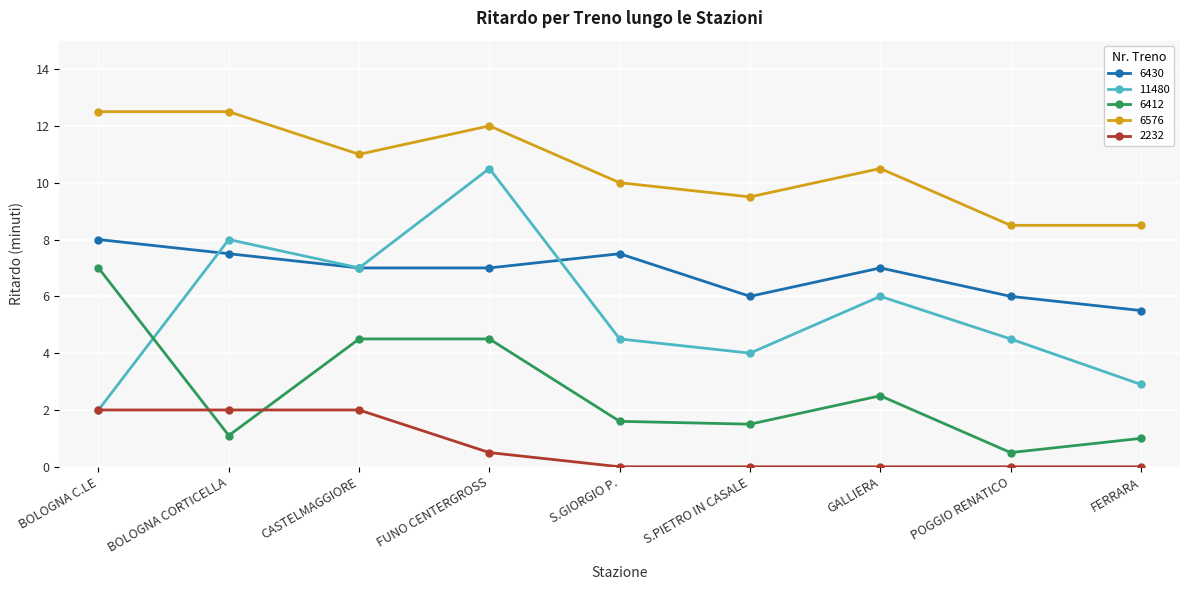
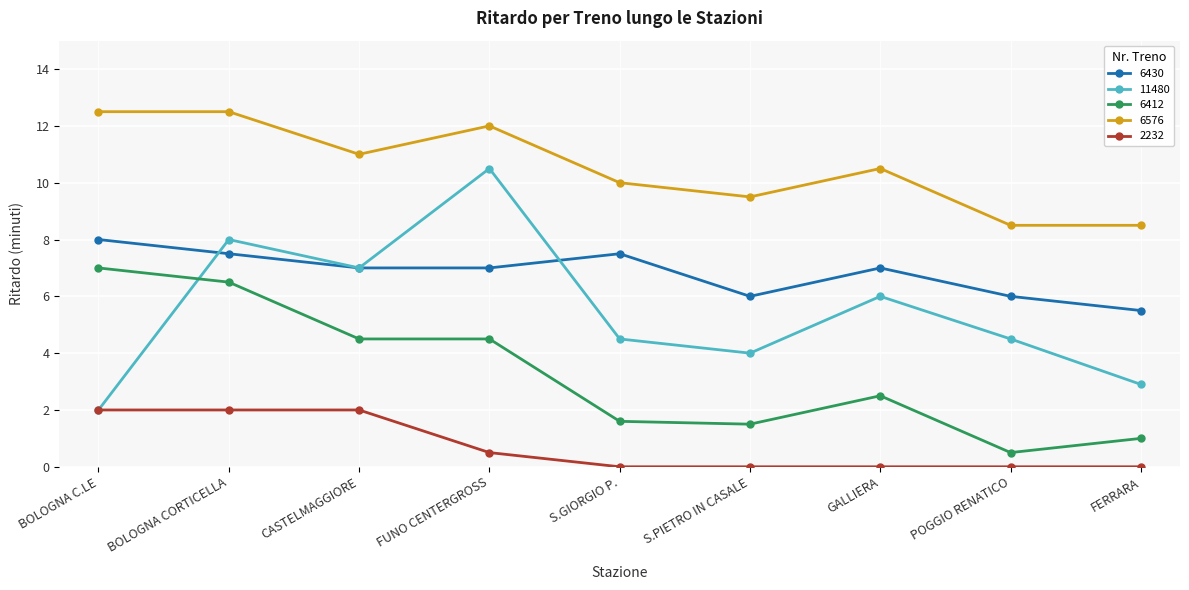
6412, BOLOGNA CORTICELLA: 1.1 -> 6.5
